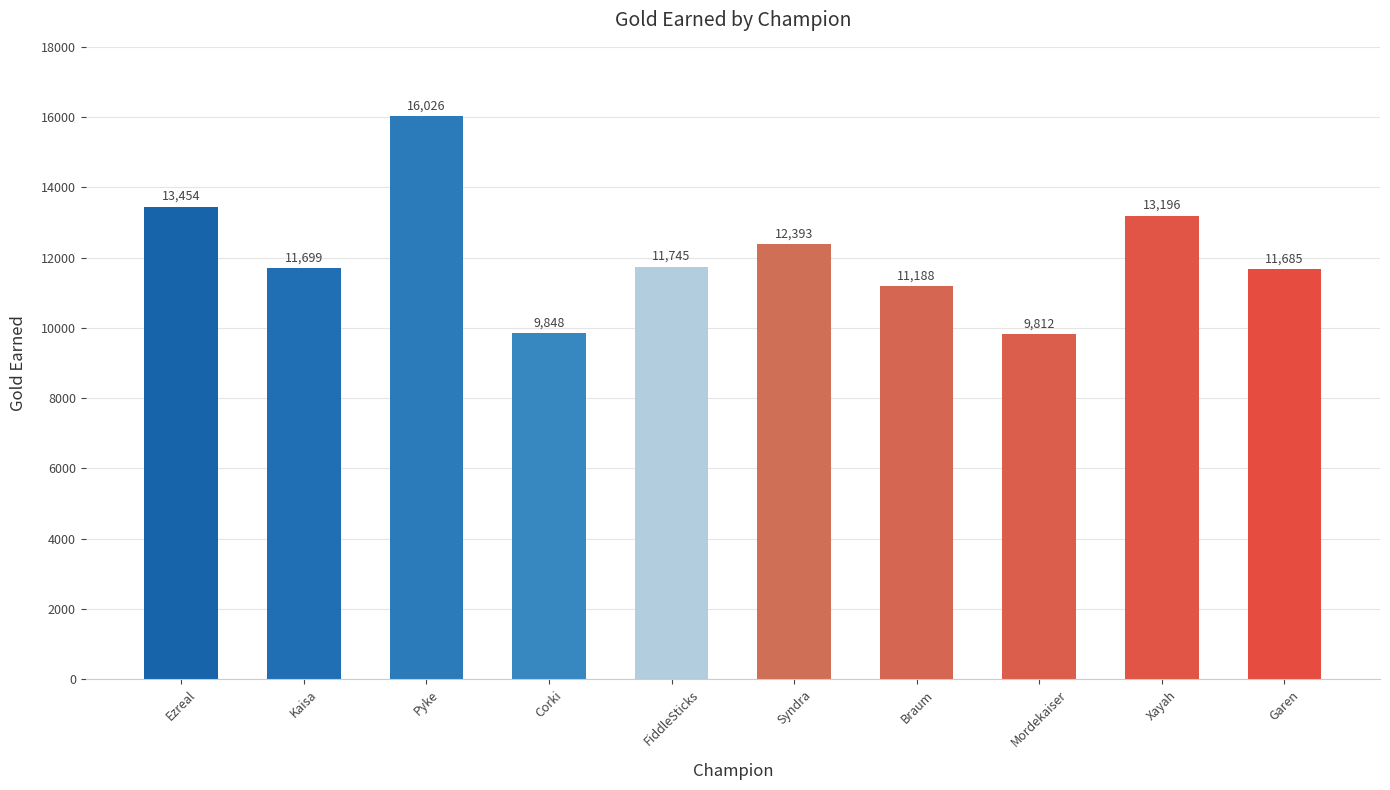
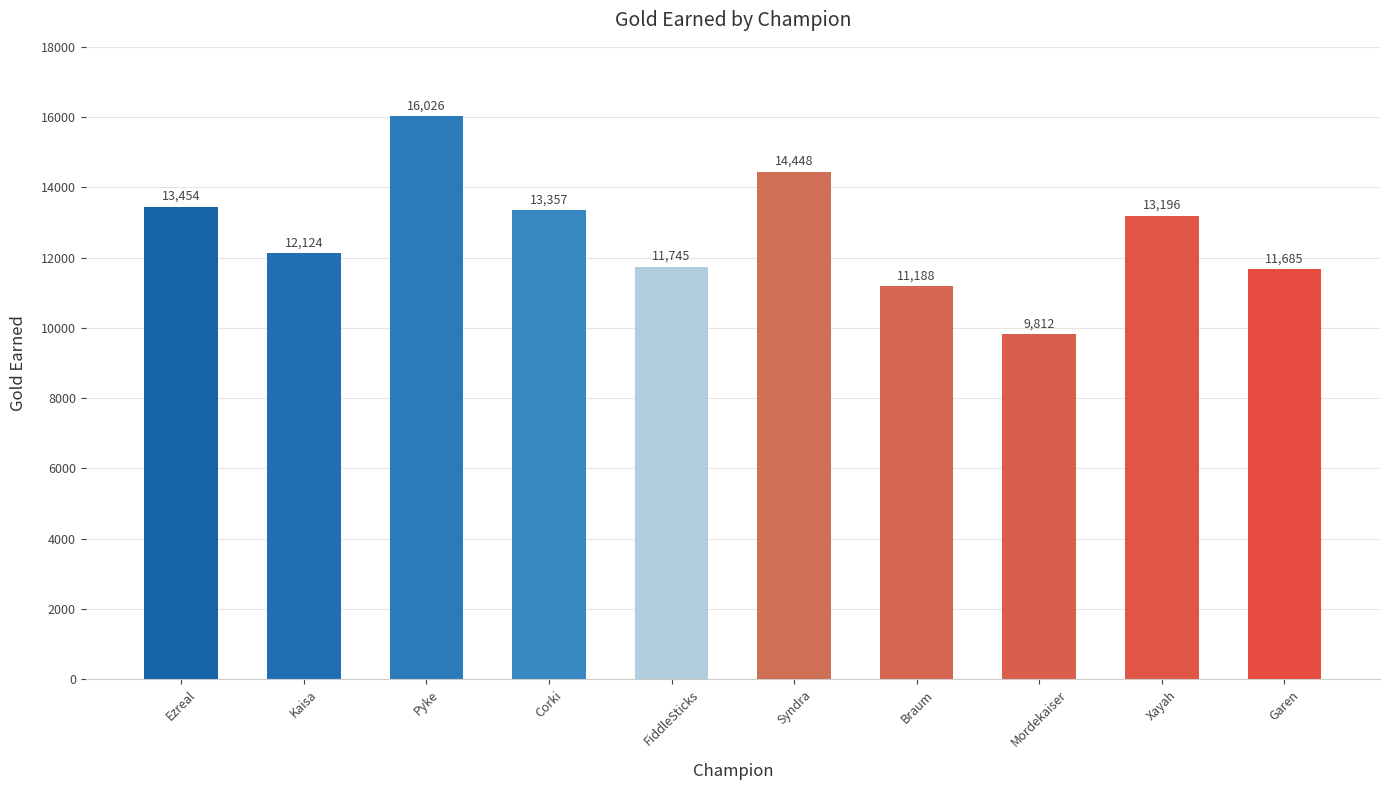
Kaisa: 11,699 -> 12,124
Corki: 9,848 -> 13,357
Syndra: 12,393 -> 14,448
